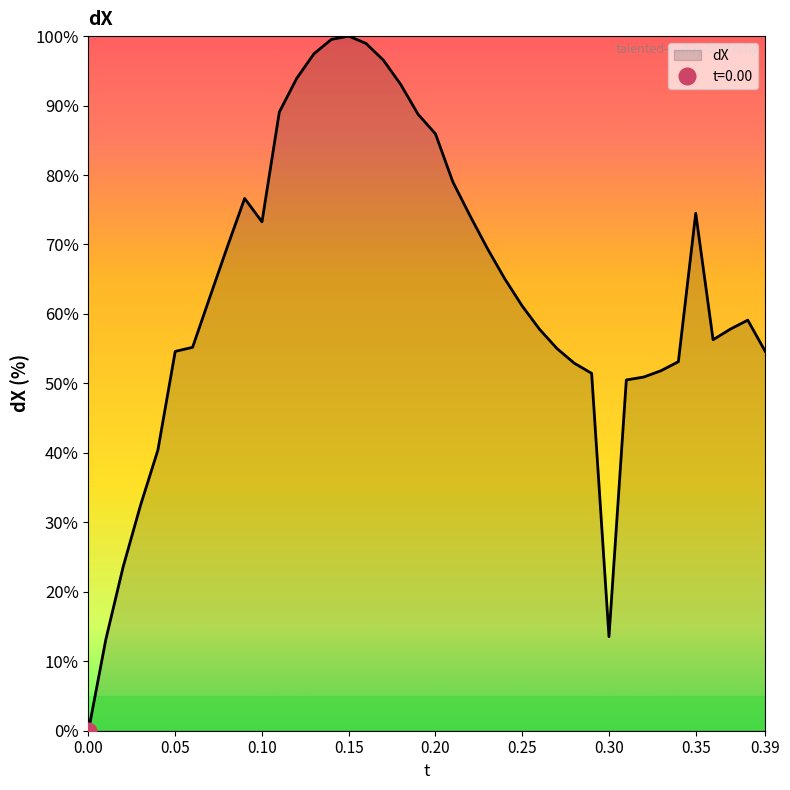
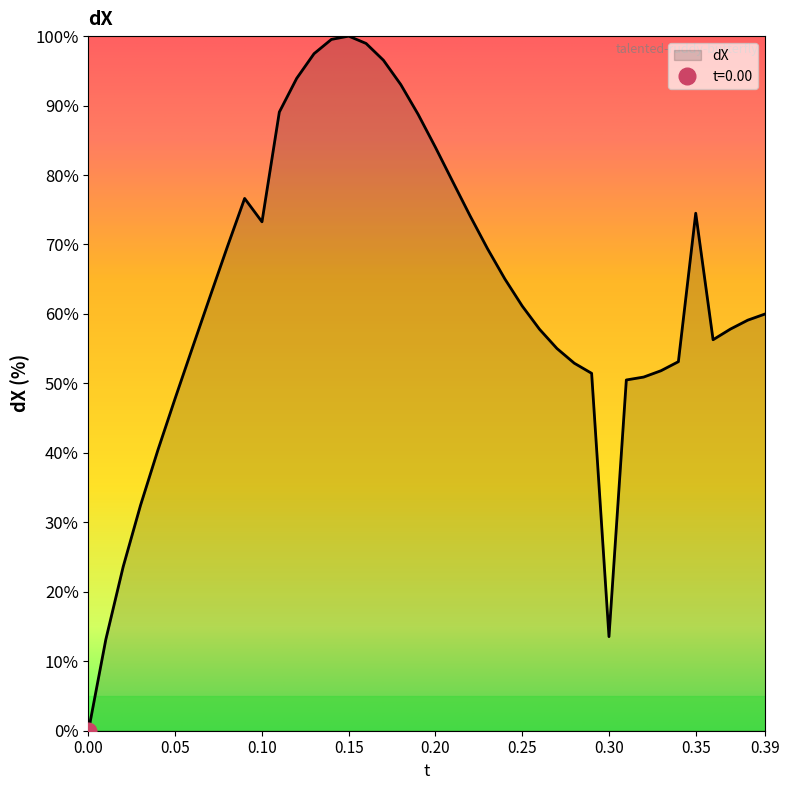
dX, 0.05: 55% -> 48%
dX, 0.20: 86% -> 84%
dX, 0.39: 55% -> 60%
